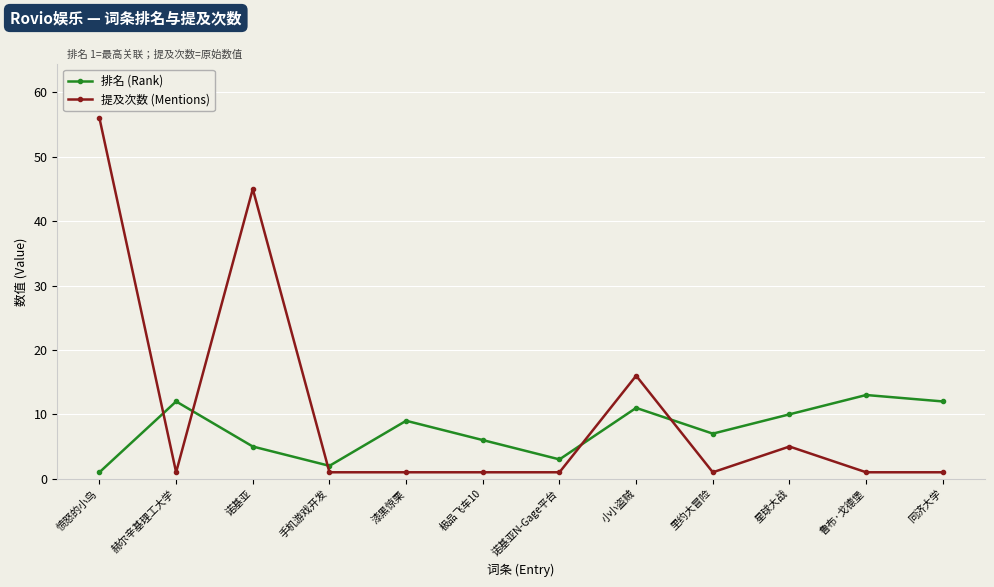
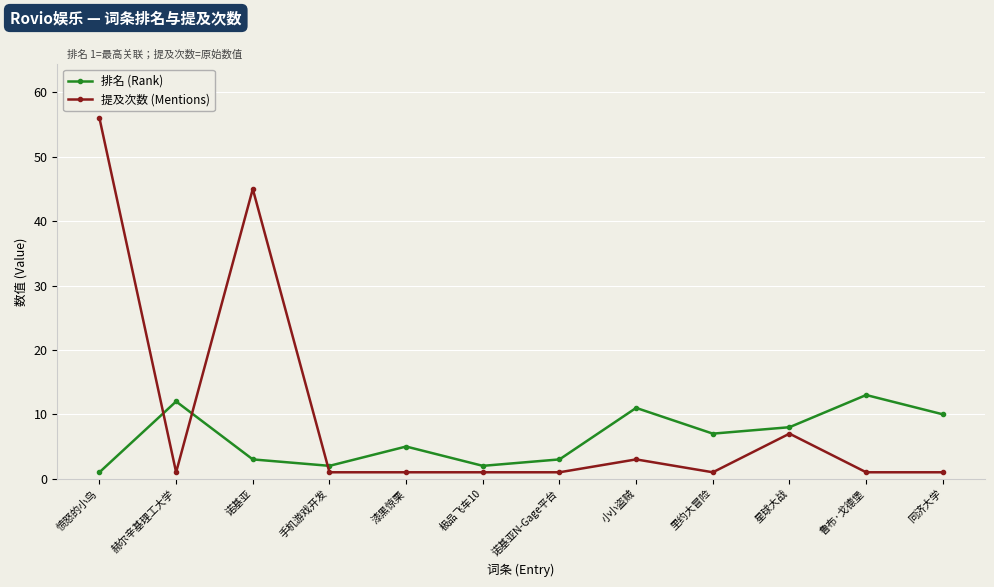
排名 (Rank), 诺基亚: 5 -> 3
排名 (Rank), 漆黑惊栗: 9 -> 5
排名 (Rank), 极品飞车10: 6 -> 2
提及次数 (Mentions), 小小盗贼: 16 -> 3
排名 (Rank), 星球大战: 10 -> 8
提及次数 (Mentions), 星球大战: 5 -> 7
排名 (Rank), 同济大学: 12 -> 10
